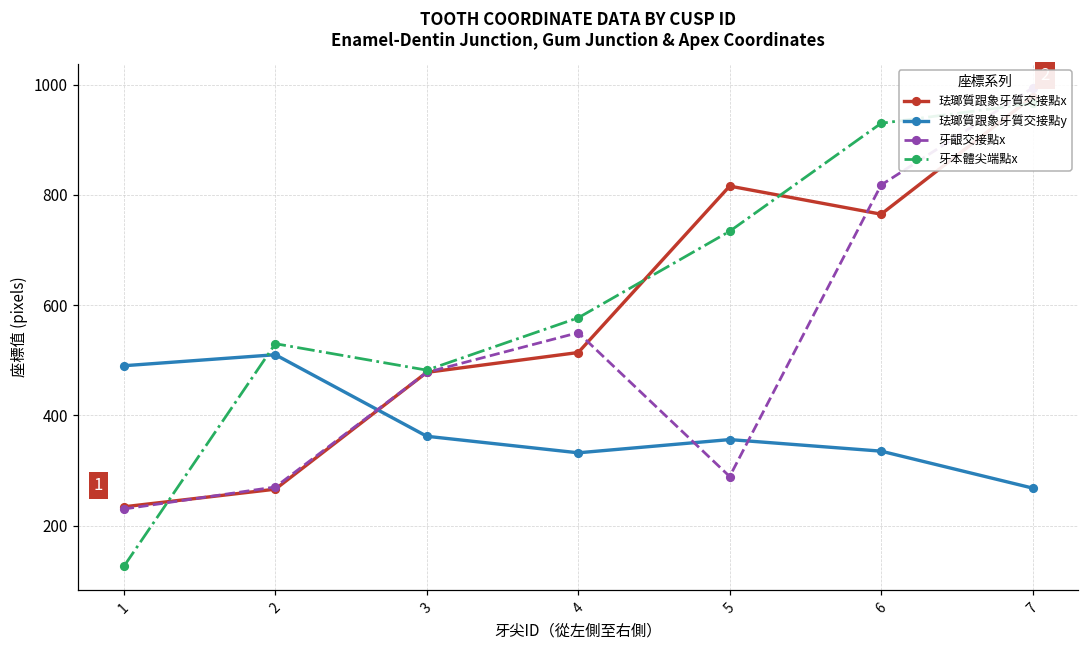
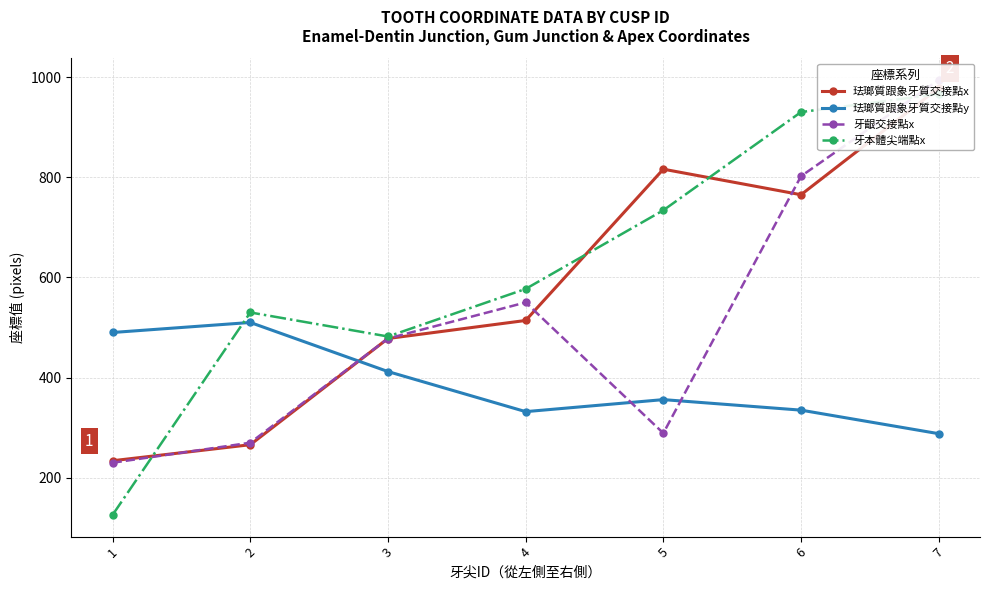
珐瑯質跟象牙質交接點y, 3: 360 -> 410
牙齦交接點x, 6: 820 -> 800
珐瑯質跟象牙質交接點y, 7: 270 -> 290
